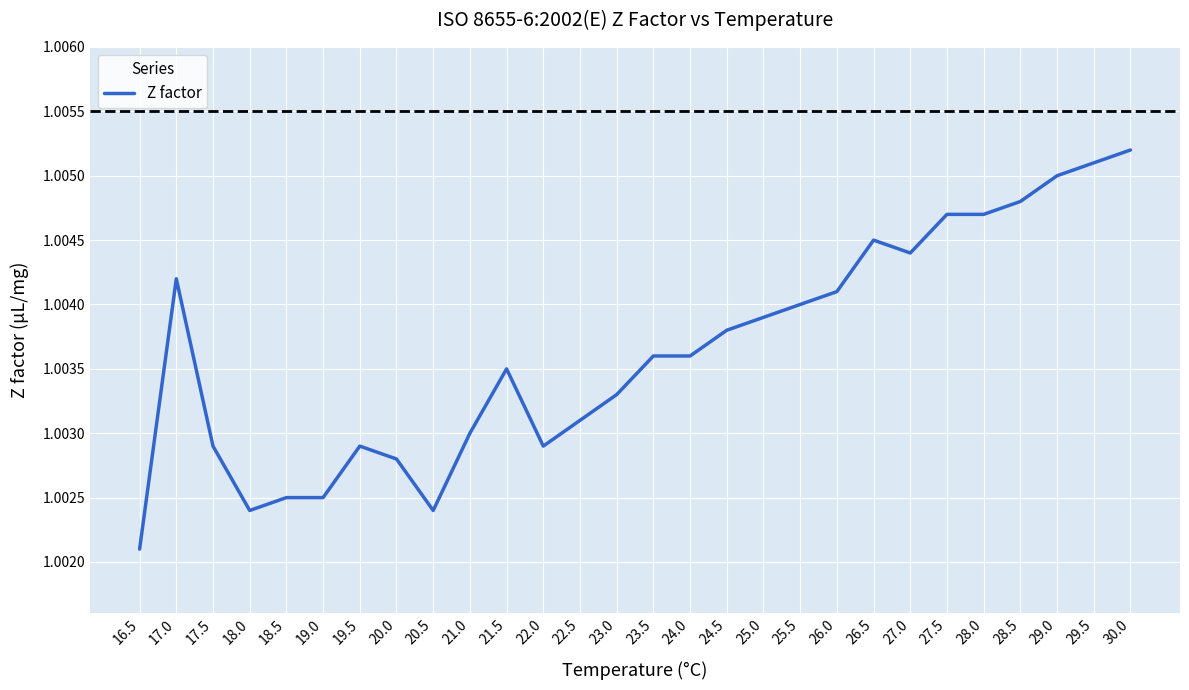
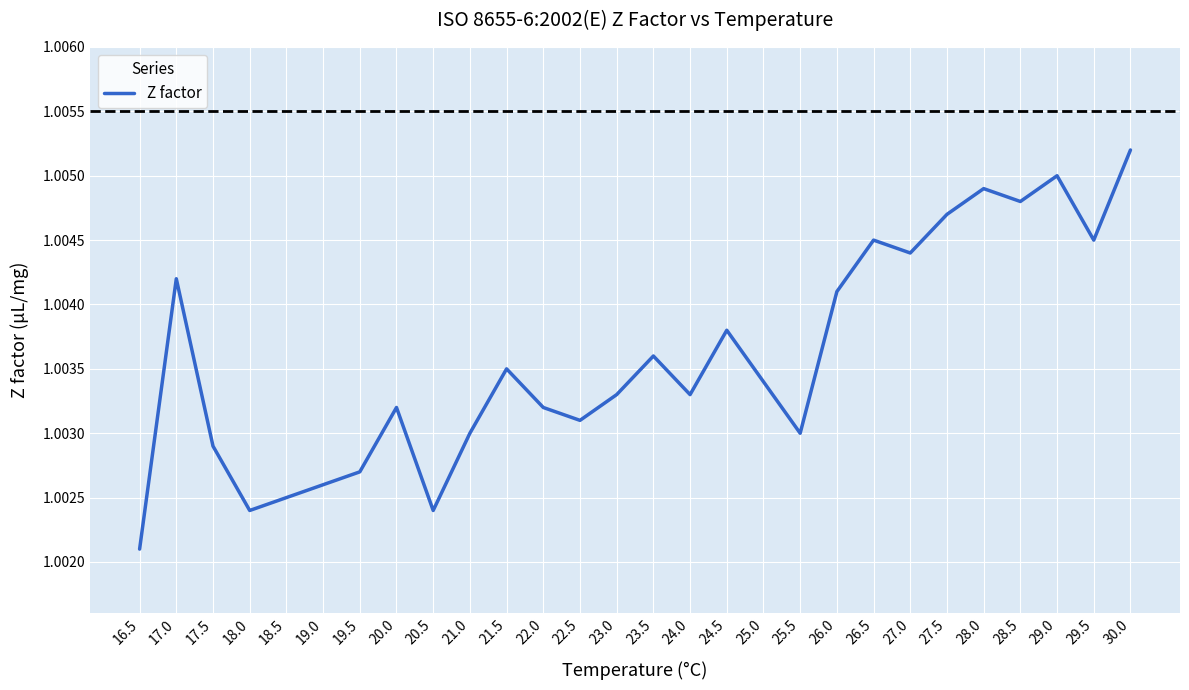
19.0: 1.0025 -> 1.0026
19.5: 1.0029 -> 1.0027
20.0: 1.0028 -> 1.0032
22.0: 1.0029 -> 1.0032
24.0: 1.0036 -> 1.0033
25.0: 1.0039 -> 1.0034
25.5: 1.004 -> 1.003
28.0: 1.0047 -> 1.0049
29.5: 1.0051 -> 1.0045
